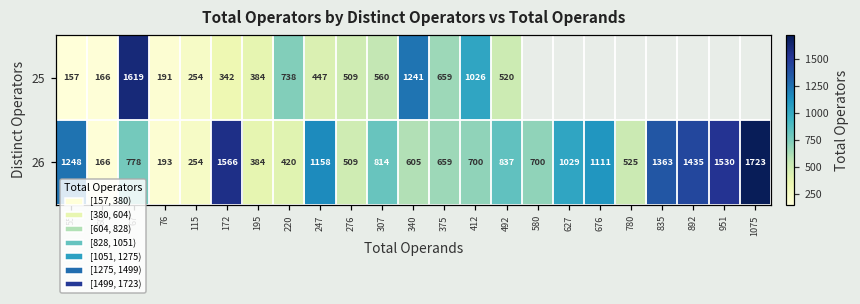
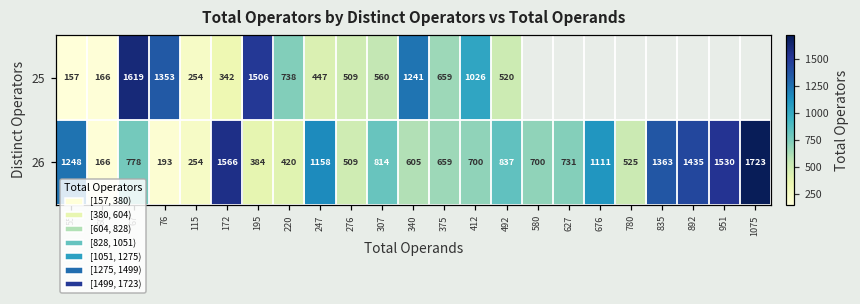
25, 76: 191 -> 1353
25, 195: 384 -> 1506
26, 627: 1029 -> 731
